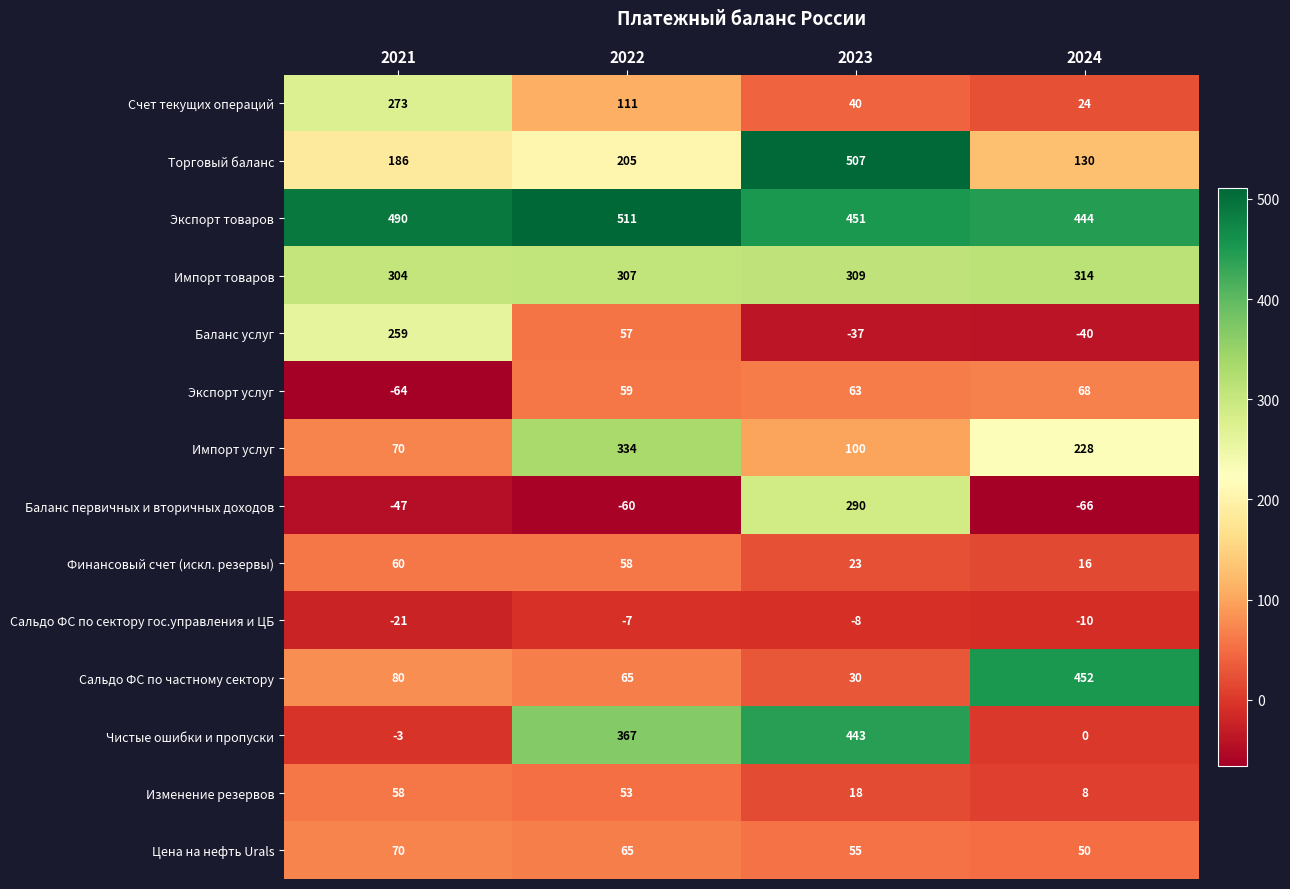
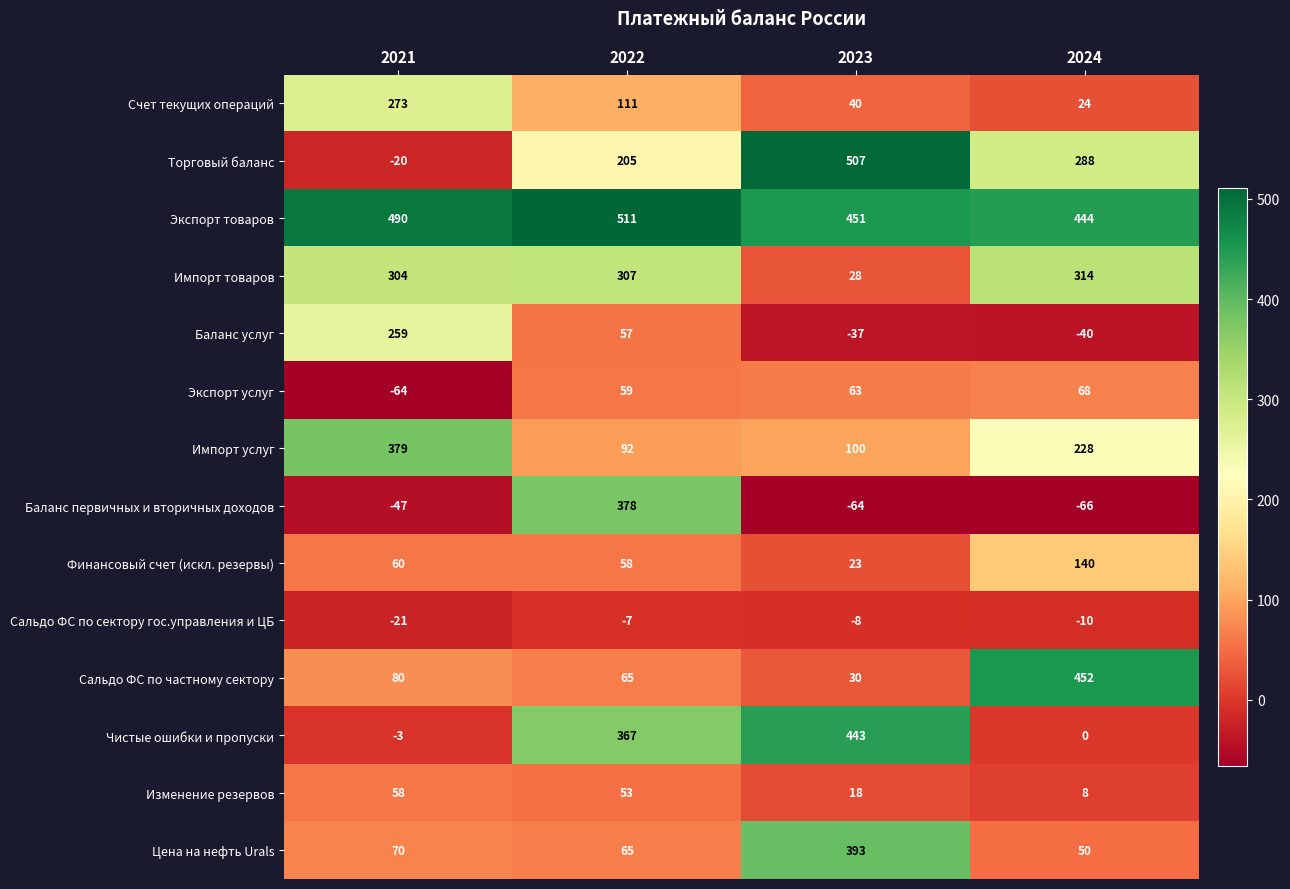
Торговый баланс, 2021: 186 -> -20
Торговый баланс, 2024: 130 -> 288
Импорт товаров, 2023: 309 -> 28
Импорт услуг, 2021: 70 -> 379
Импорт услуг, 2022: 334 -> 92
Баланс первичных и вторичных доходов, 2022: -60 -> 378
Баланс первичных и вторичных доходов, 2023: 290 -> -64
Финансовый счет (искл. резервы), 2024: 16 -> 140
Цена на нефть Urals, 2023: 55 -> 393
